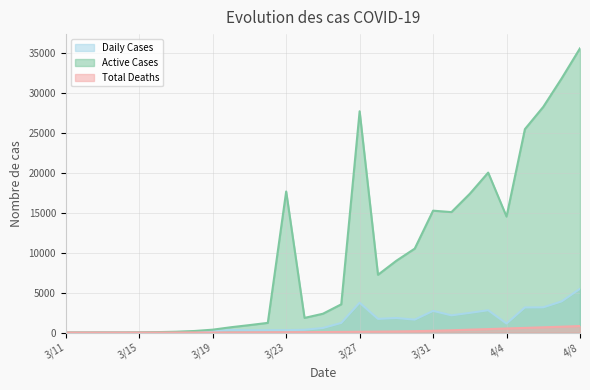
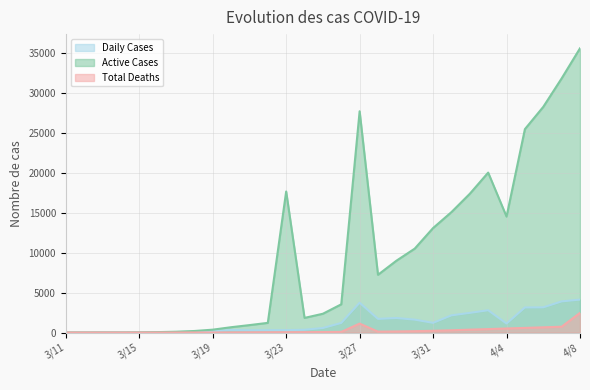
Total Deaths, 3/27: 0 -> 1000
Daily Cases, 3/31: 3000 -> 1000
Active Cases, 3/31: 15000 -> 13000
Daily Cases, 4/8: 5000 -> 4000
Total Deaths, 4/8: 1000 -> 2000
